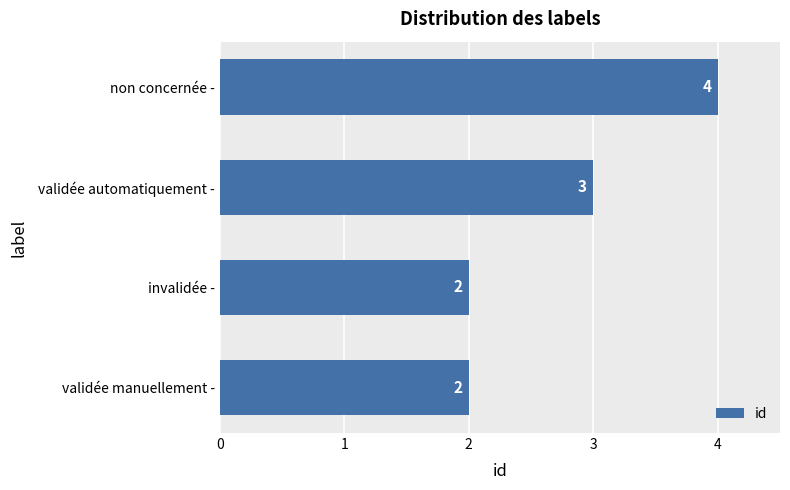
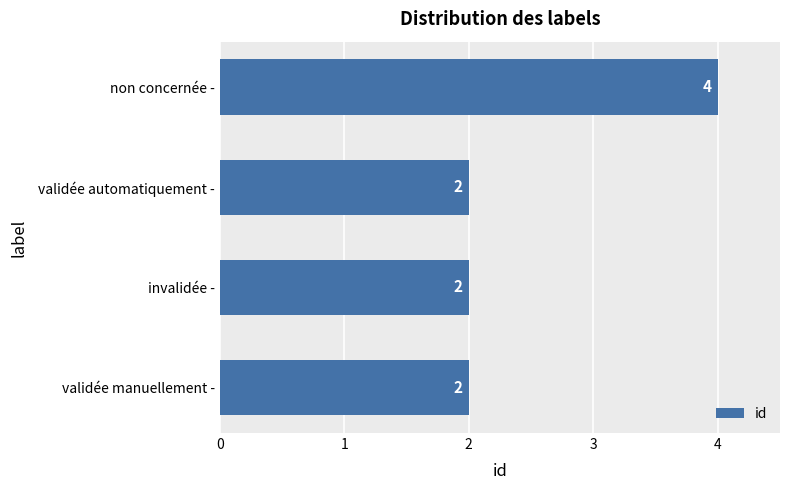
validée automatiquement -: 3 -> 2
